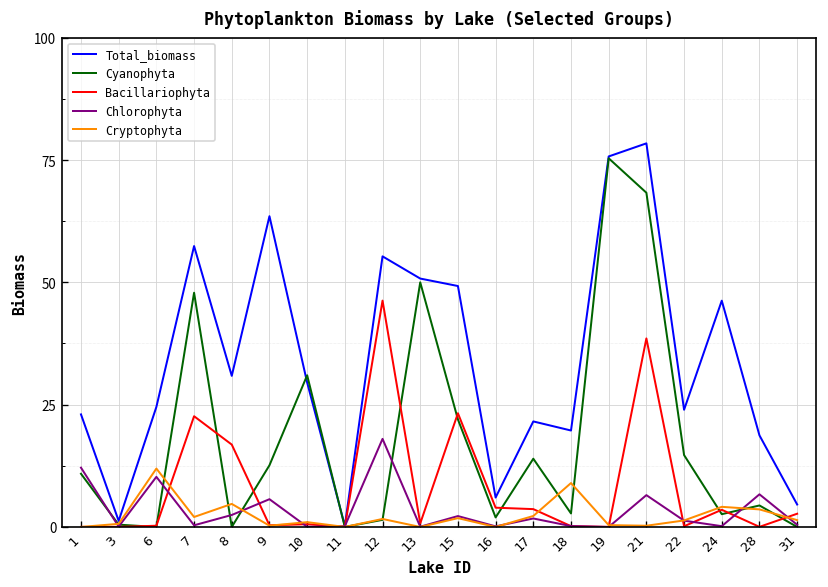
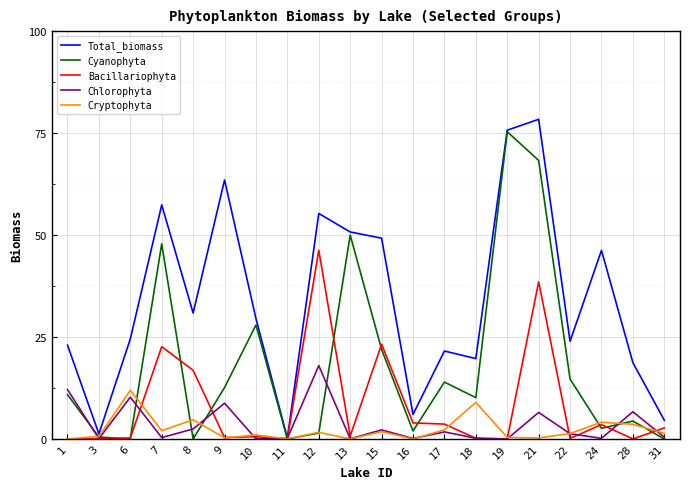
Chlorophyta, 9: 6 -> 9
Cyanophyta, 10: 31 -> 28
Cyanophyta, 18: 3 -> 10
